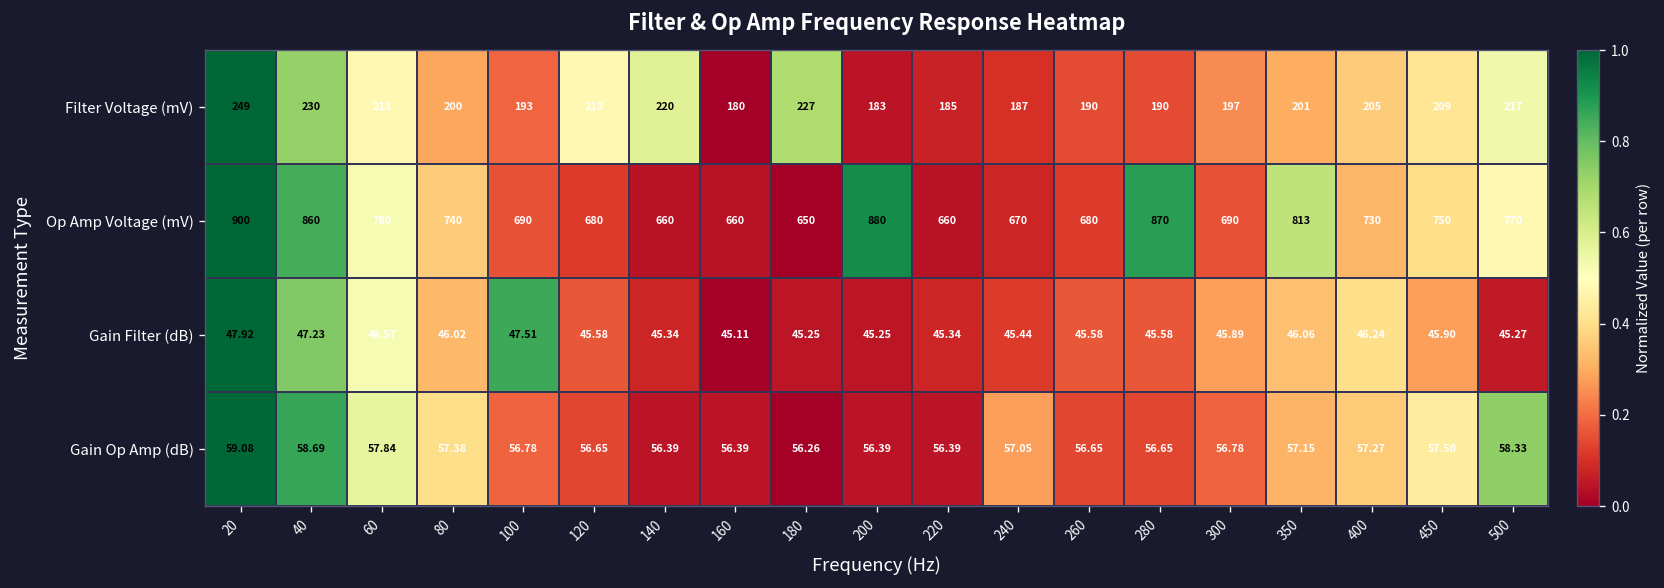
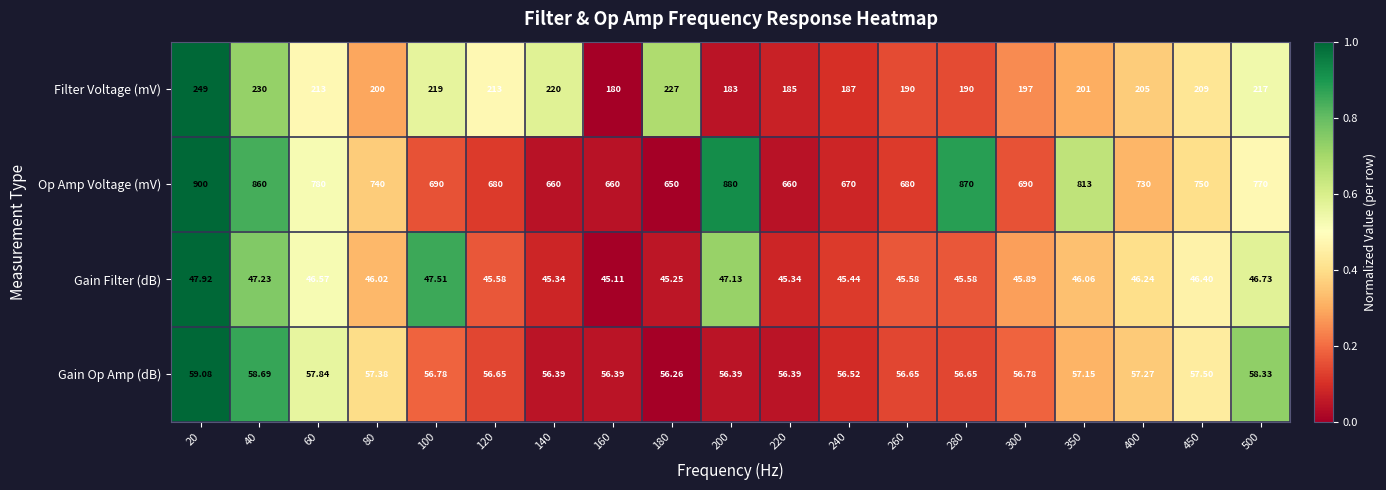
Filter Voltage (mV), 100: 193 -> 219
Gain Filter (dB), 200: 45.25 -> 47.13
Gain Filter (dB), 450: 45.90 -> 46.40
Gain Filter (dB), 500: 45.27 -> 46.73
Gain Op Amp (dB), 240: 57.05 -> 56.52
